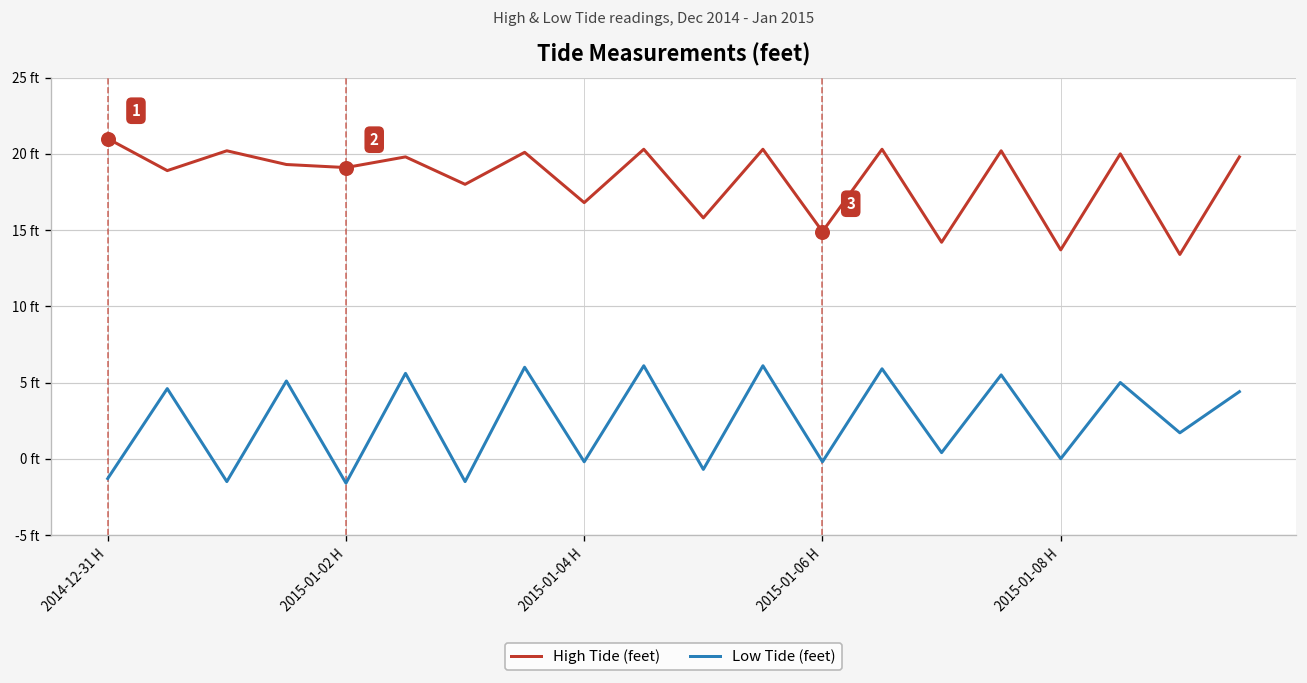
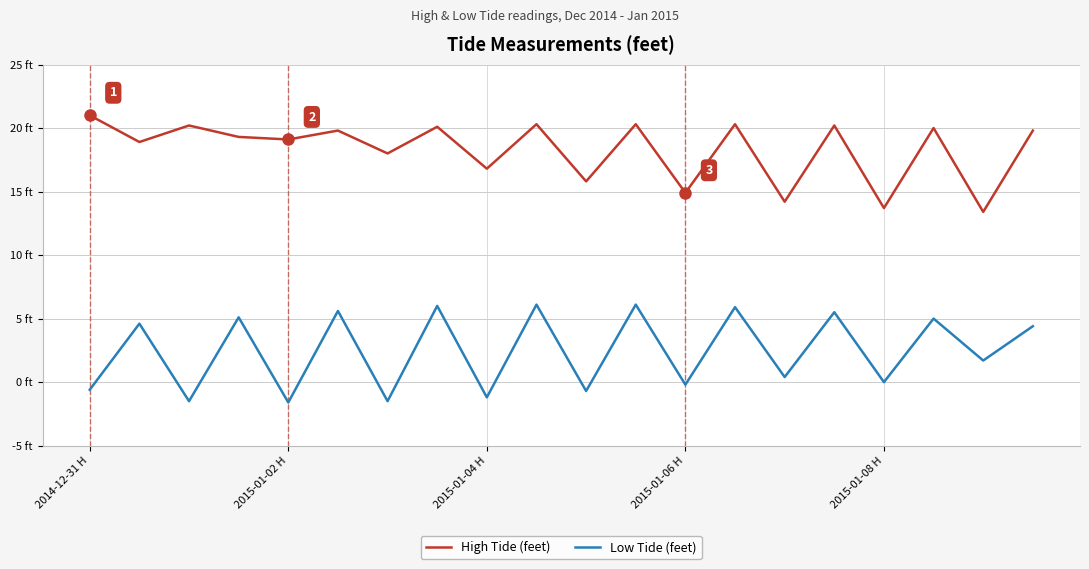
Low Tide (feet), 2014-12-31 H: -1.3 ft -> -0.6 ft
Low Tide (feet), 2015-01-04 H: -0.2 ft -> -1.2 ft
